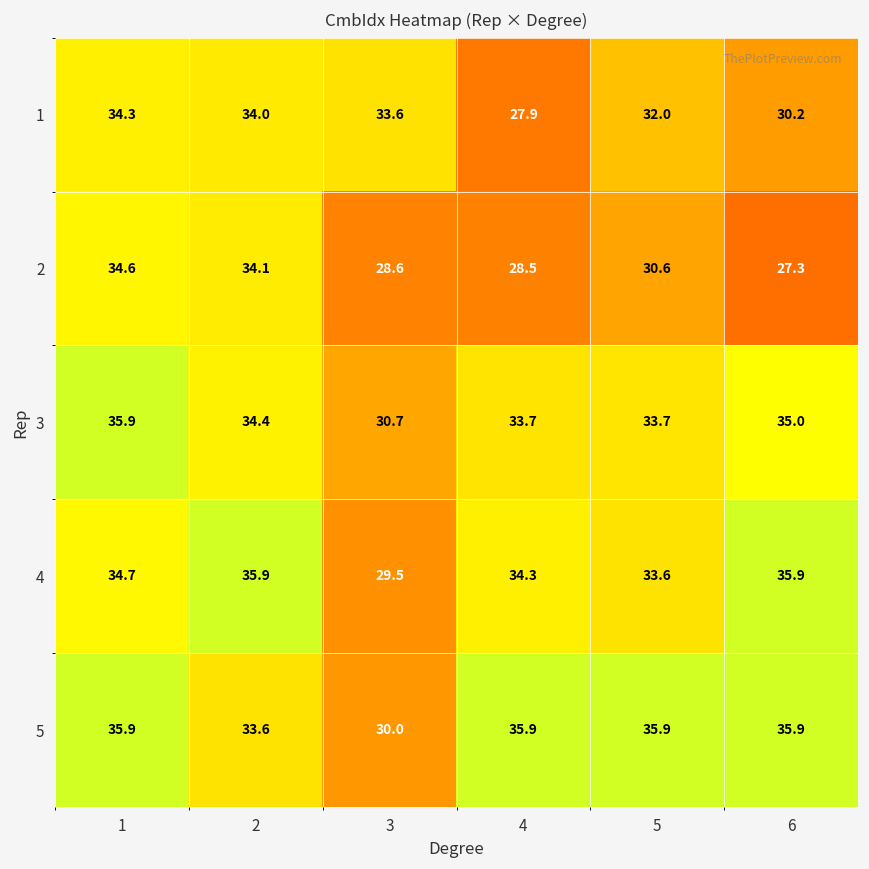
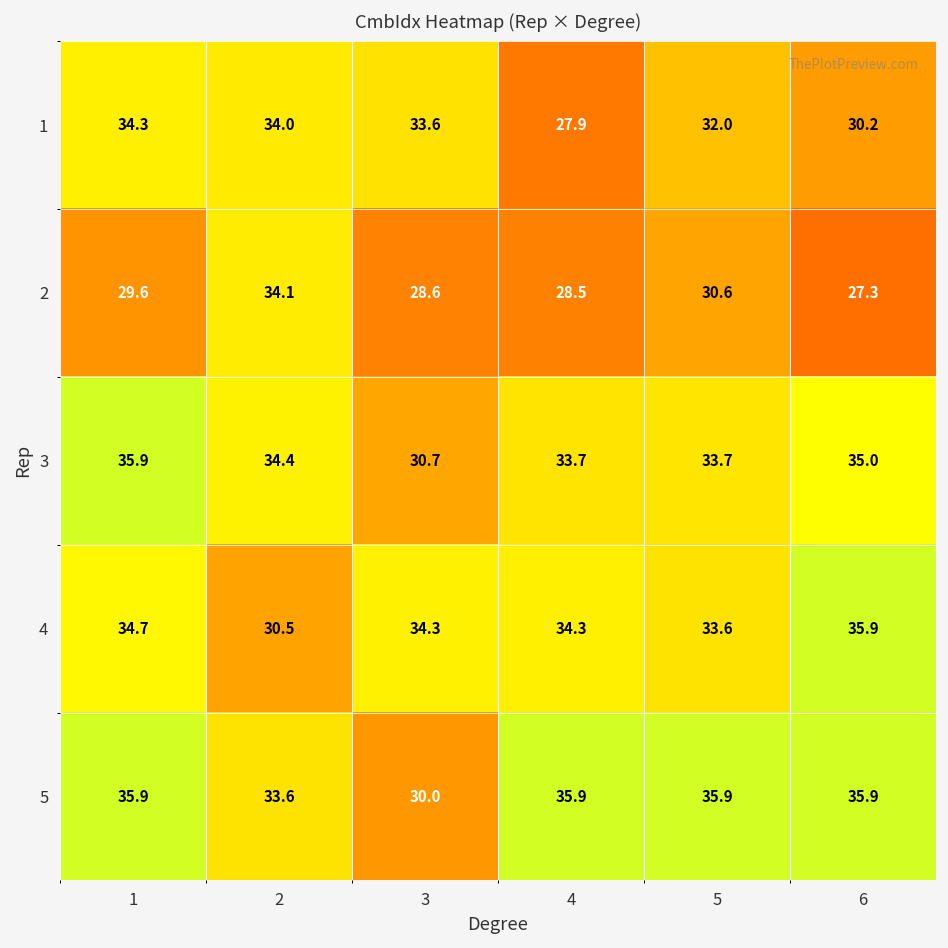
2, 1: 34.6 -> 29.6
4, 2: 35.9 -> 30.5
4, 3: 29.5 -> 34.3
